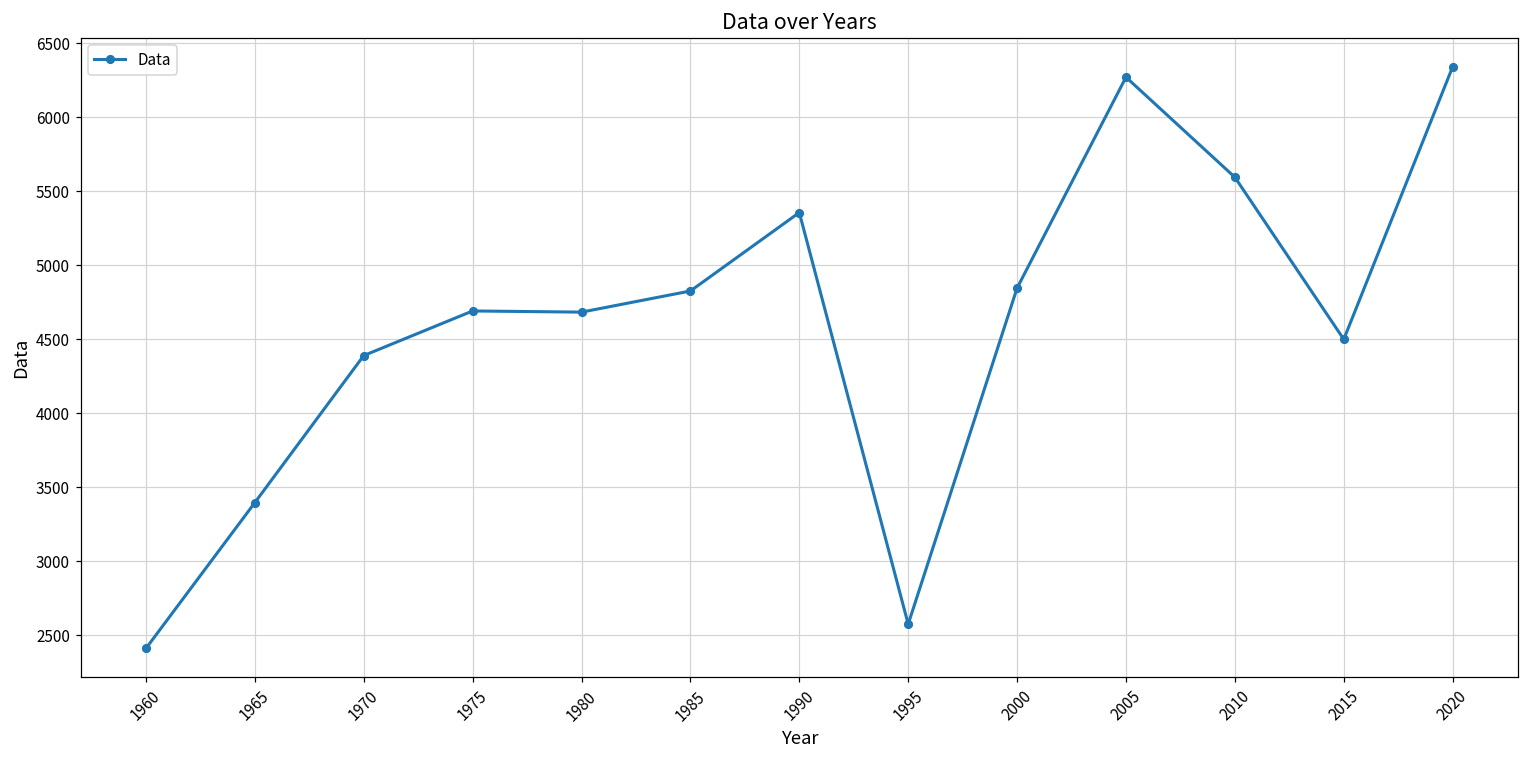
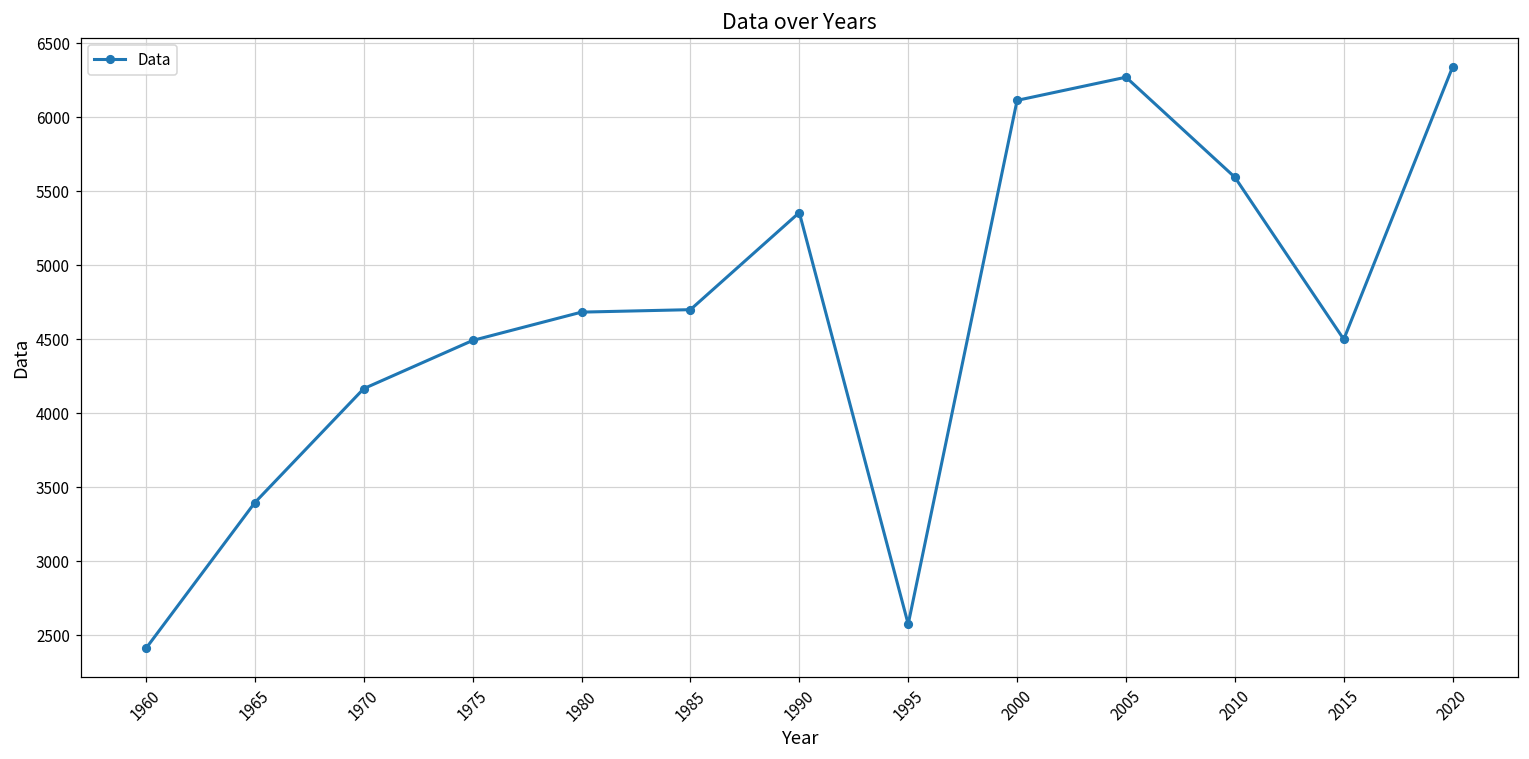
1970: 4390 -> 4170
1975: 4690 -> 4490
1985: 4830 -> 4700
2000: 4850 -> 6110
